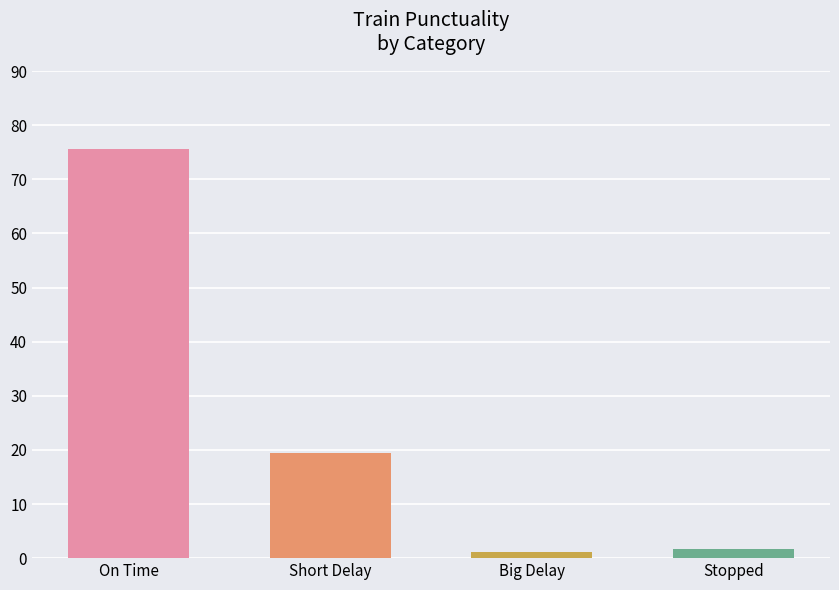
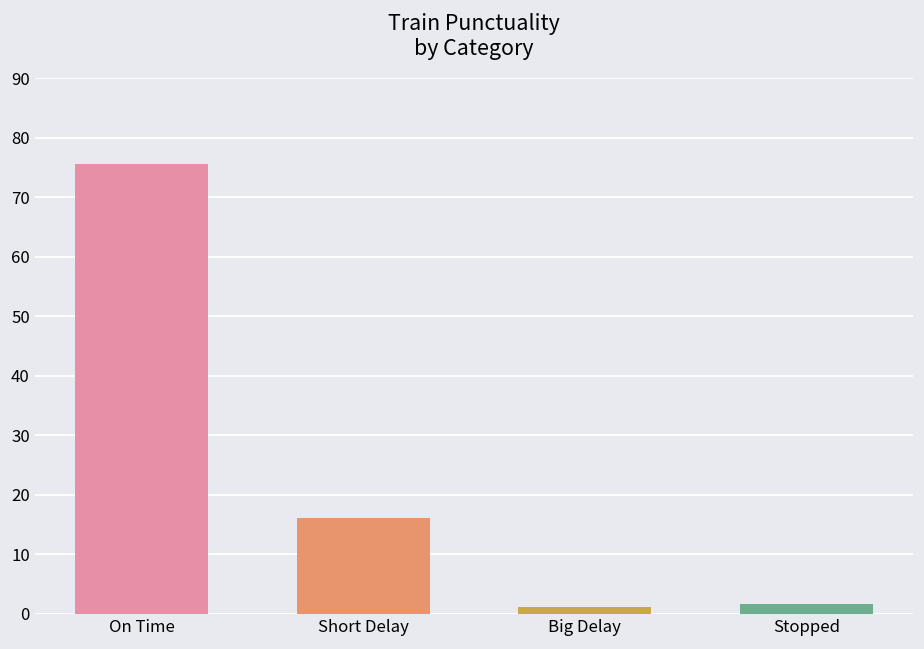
Short Delay: 20 -> 16
